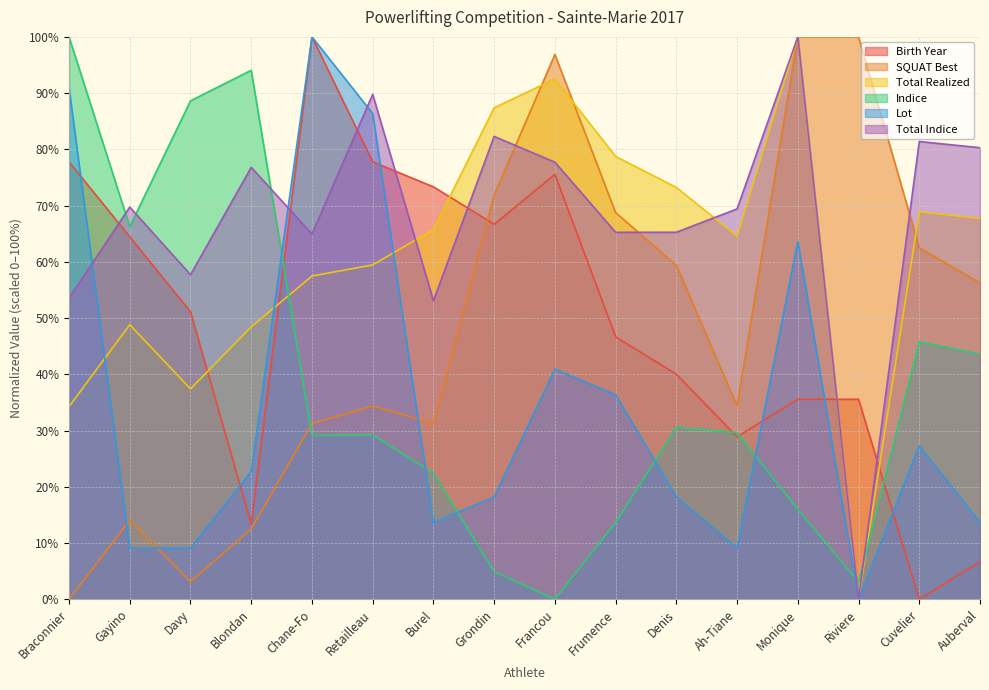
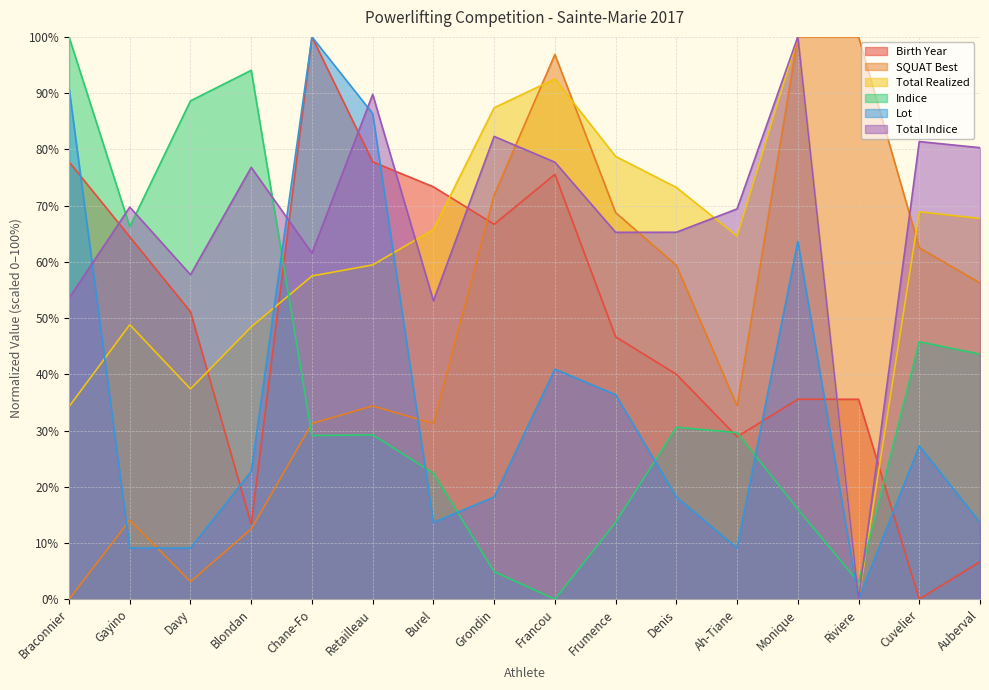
Total Indice, Chane-Fo: 65% -> 62%
